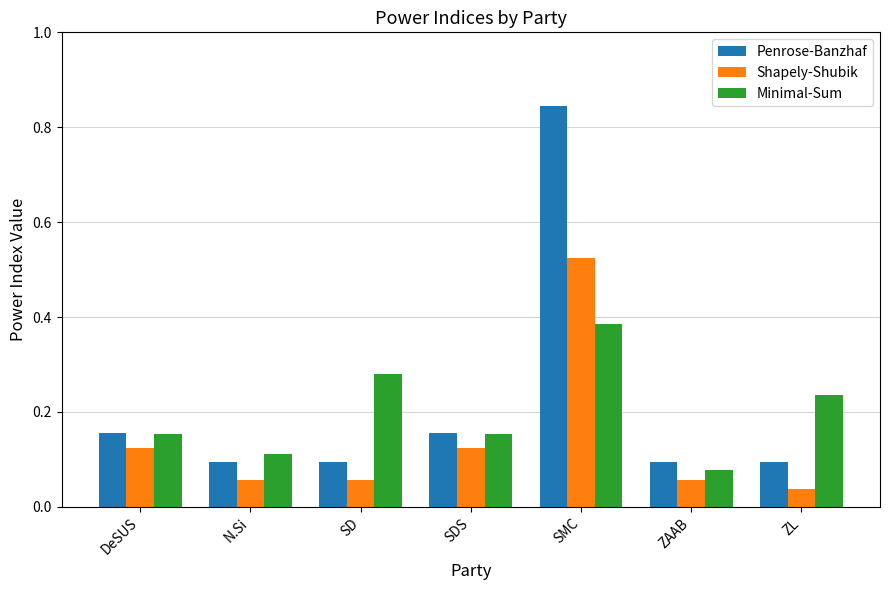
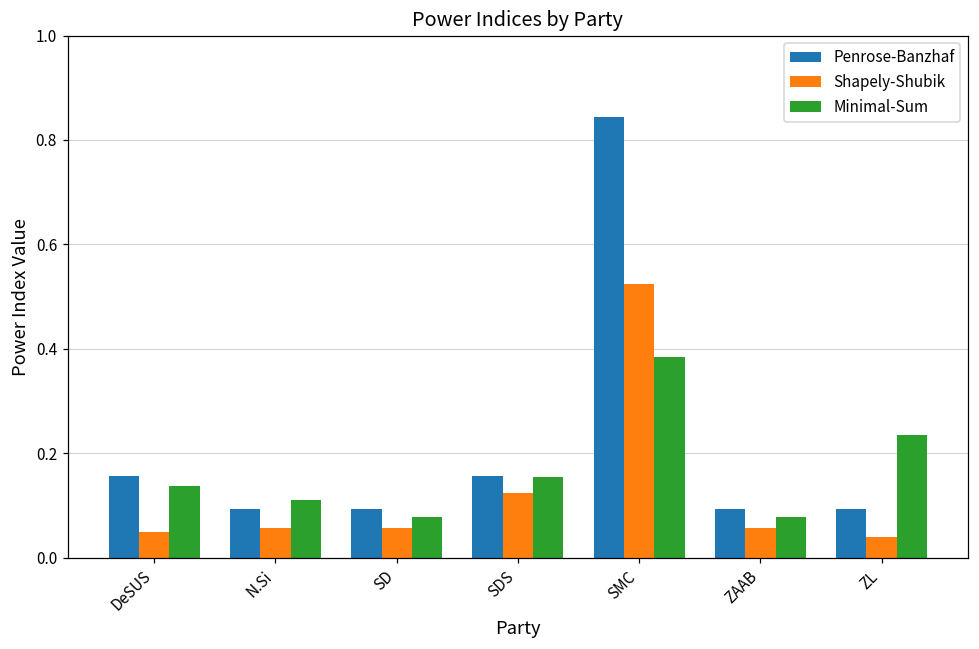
Shapely-Shubik, DeSUS: 0.12 -> 0.05
Minimal-Sum, DeSUS: 0.15 -> 0.14
Minimal-Sum, SD: 0.28 -> 0.08
